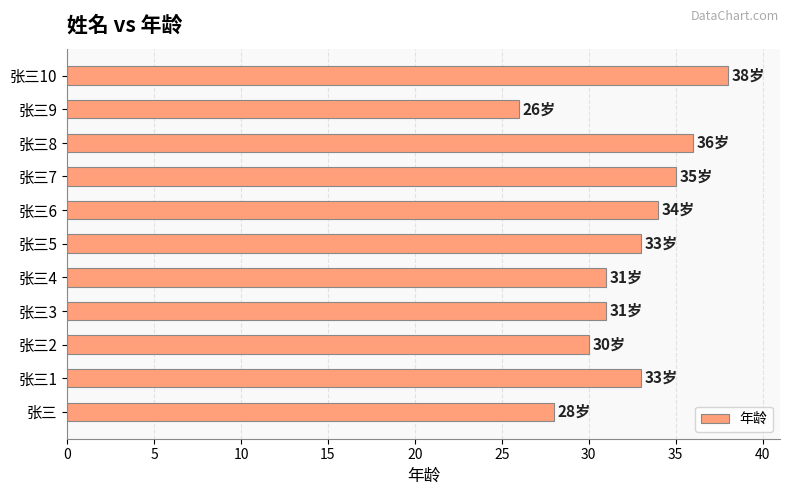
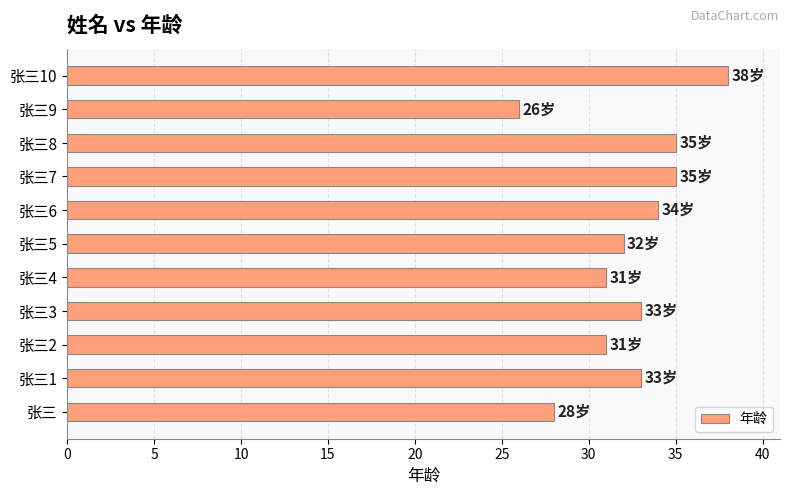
张三8: 36岁 -> 35岁
张三5: 33岁 -> 32岁
张三3: 31岁 -> 33岁
张三2: 30岁 -> 31岁
